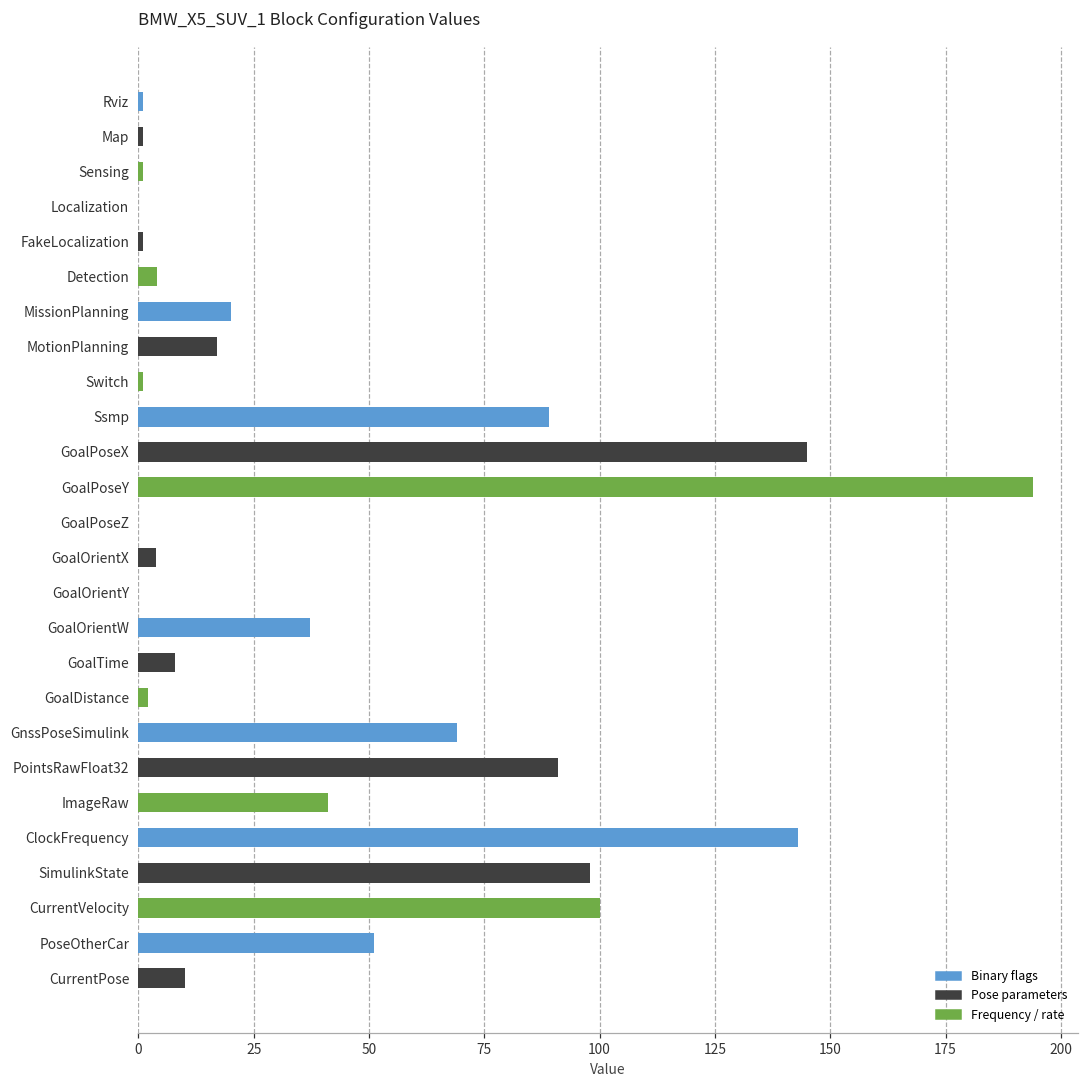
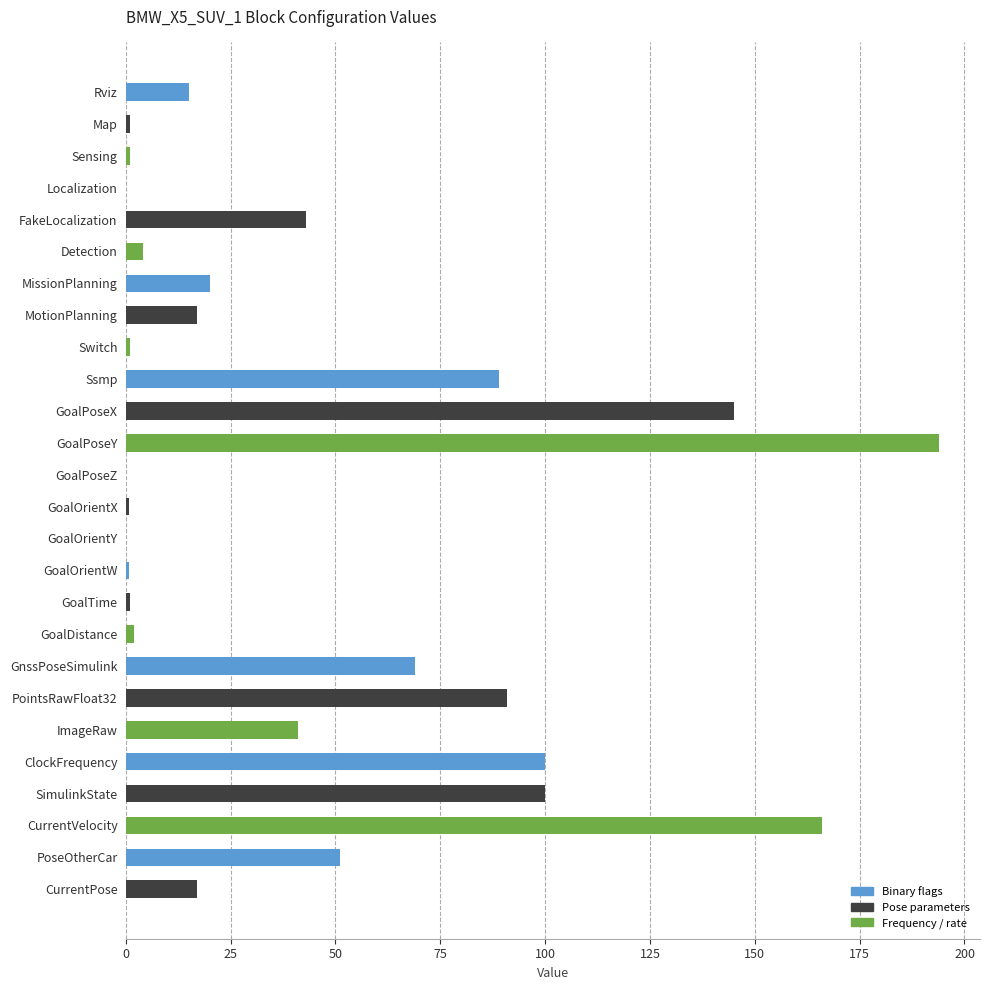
Rviz: 1 -> 15
FakeLocalization: 1 -> 43
GoalOrientX: 4 -> 1
GoalOrientW: 37 -> 1
GoalTime: 8 -> 1
ClockFrequency: 143 -> 100
SimulinkState: 98 -> 100
CurrentVelocity: 100 -> 166
CurrentPose: 10 -> 17
